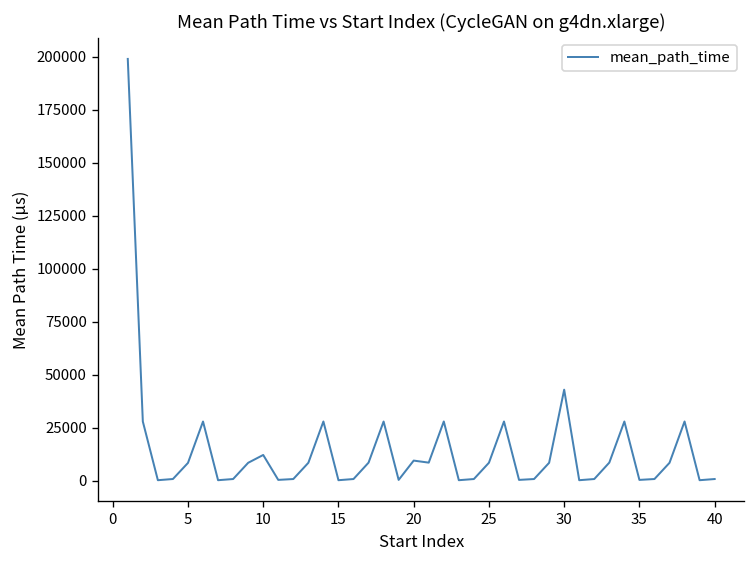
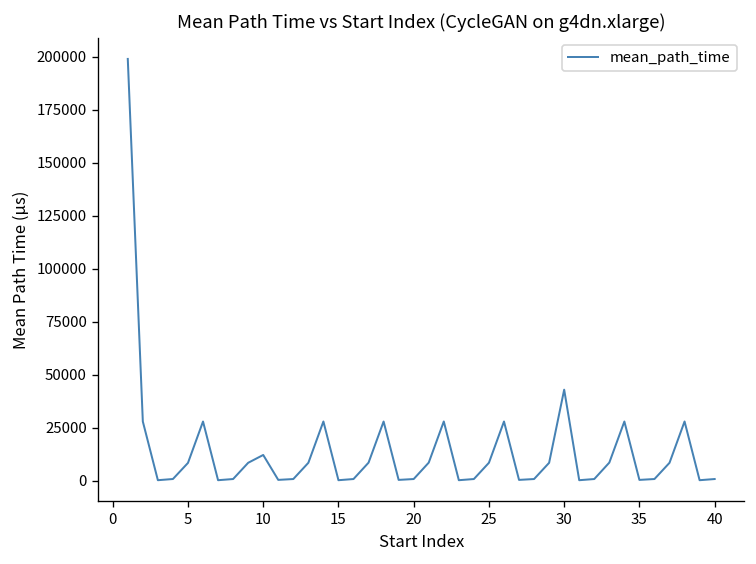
20: 9000 -> 1000
